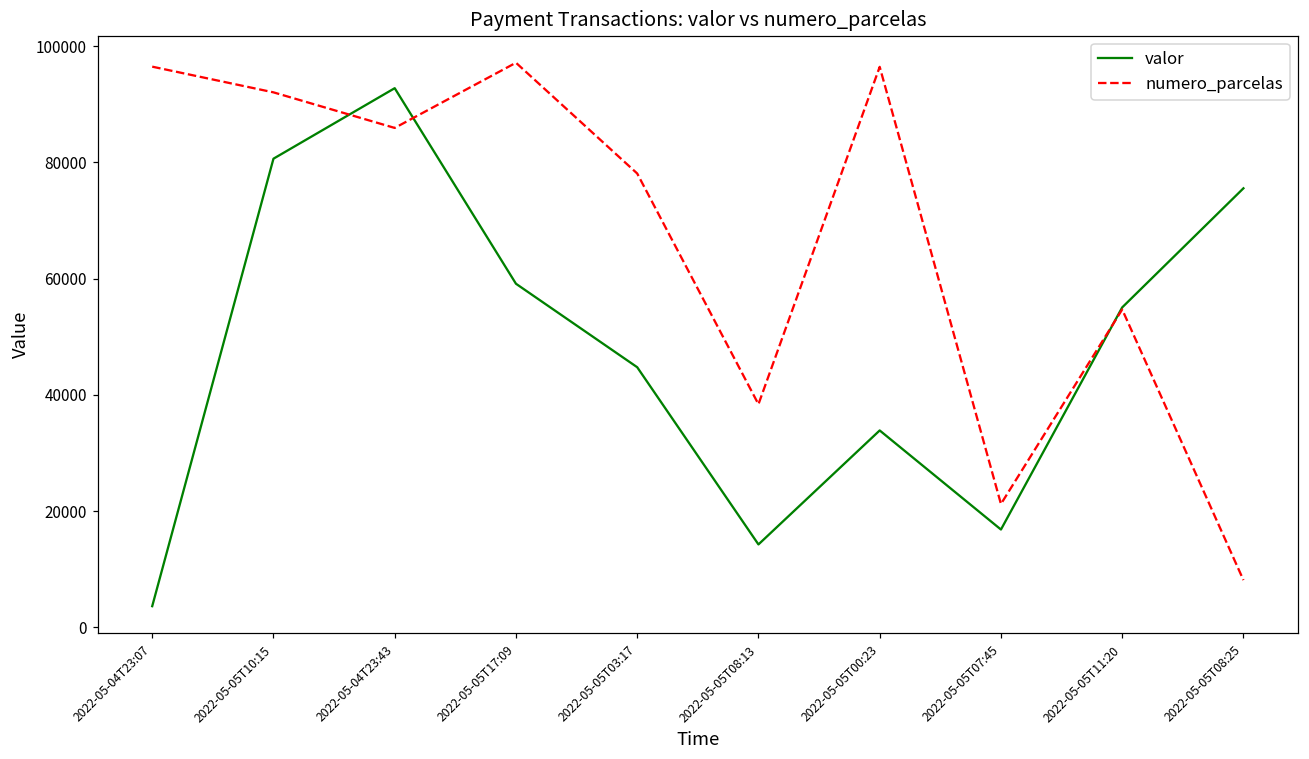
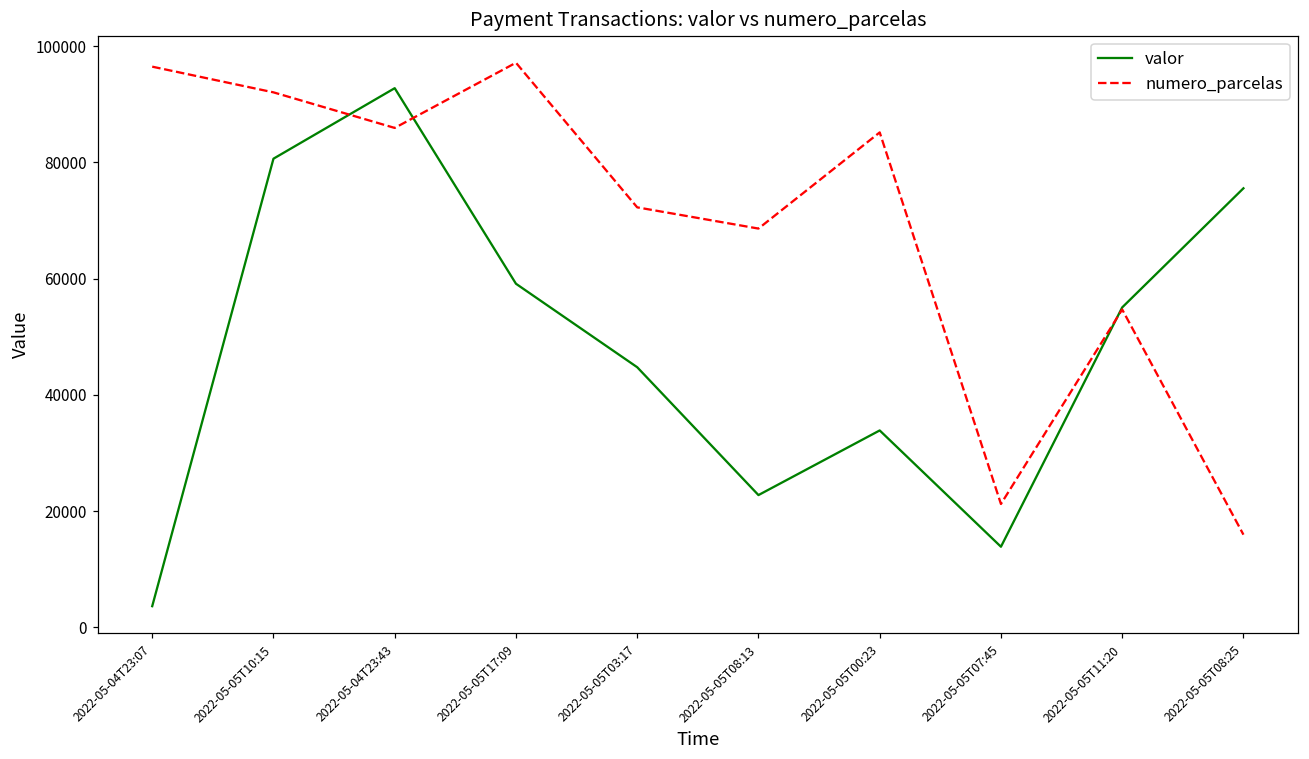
numero_parcelas, 2022-05-05T03:17: 78000 -> 72000
valor, 2022-05-05T08:13: 14000 -> 23000
numero_parcelas, 2022-05-05T08:13: 38000 -> 69000
numero_parcelas, 2022-05-05T00:23: 96000 -> 85000
valor, 2022-05-05T07:45: 17000 -> 14000
numero_parcelas, 2022-05-05T08:25: 8000 -> 16000
